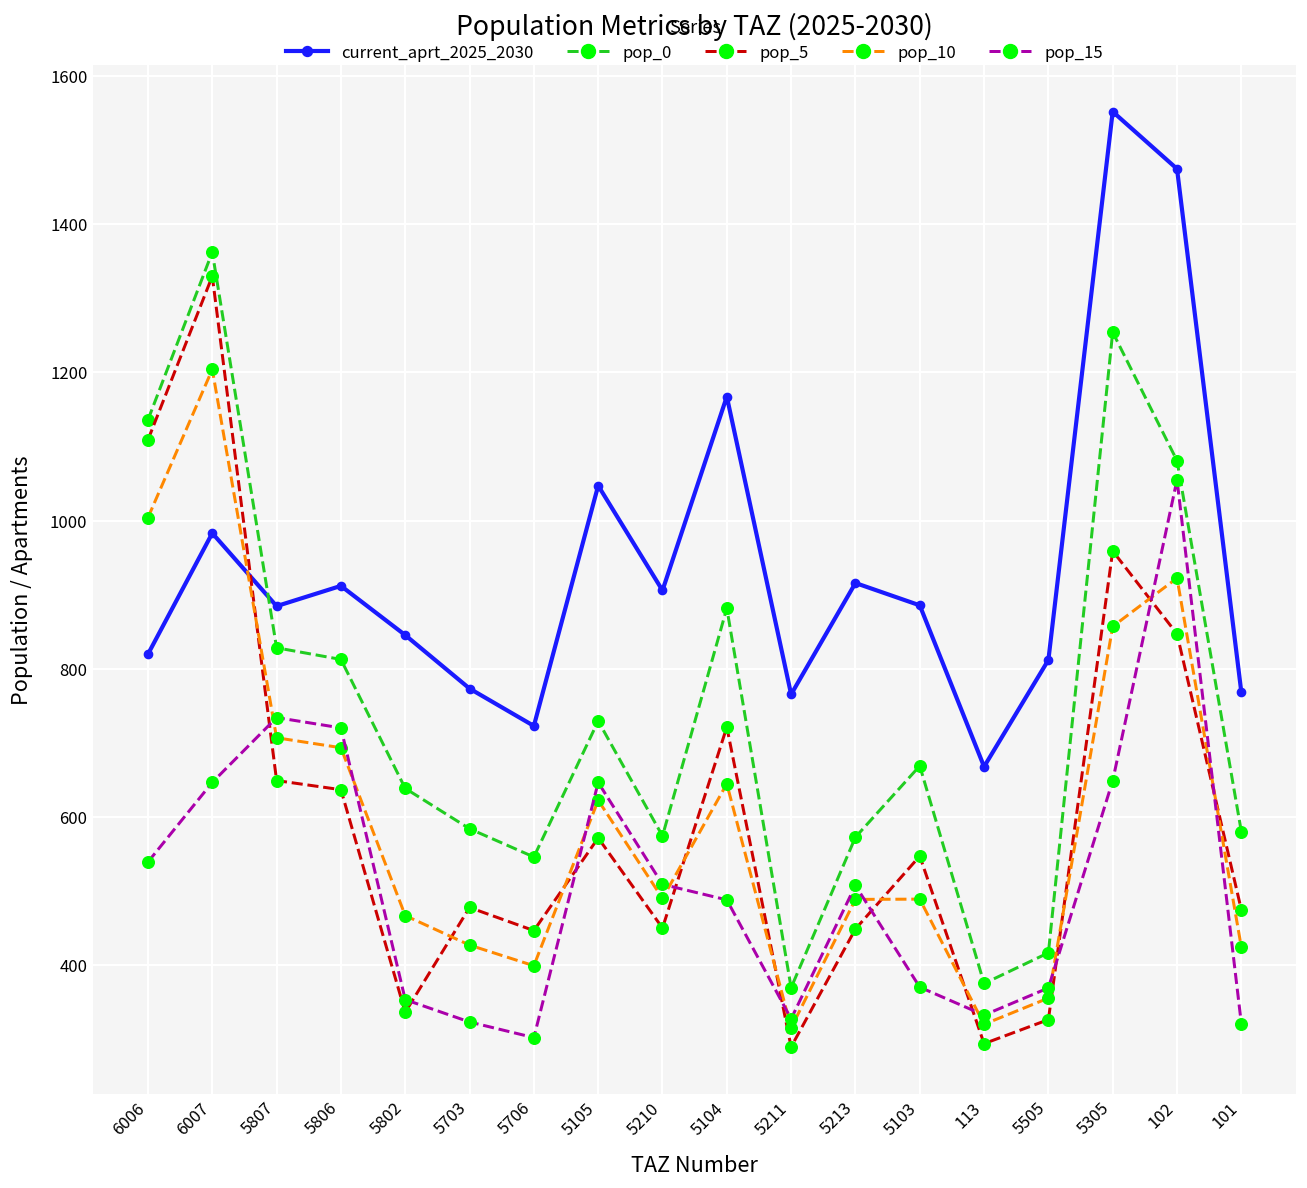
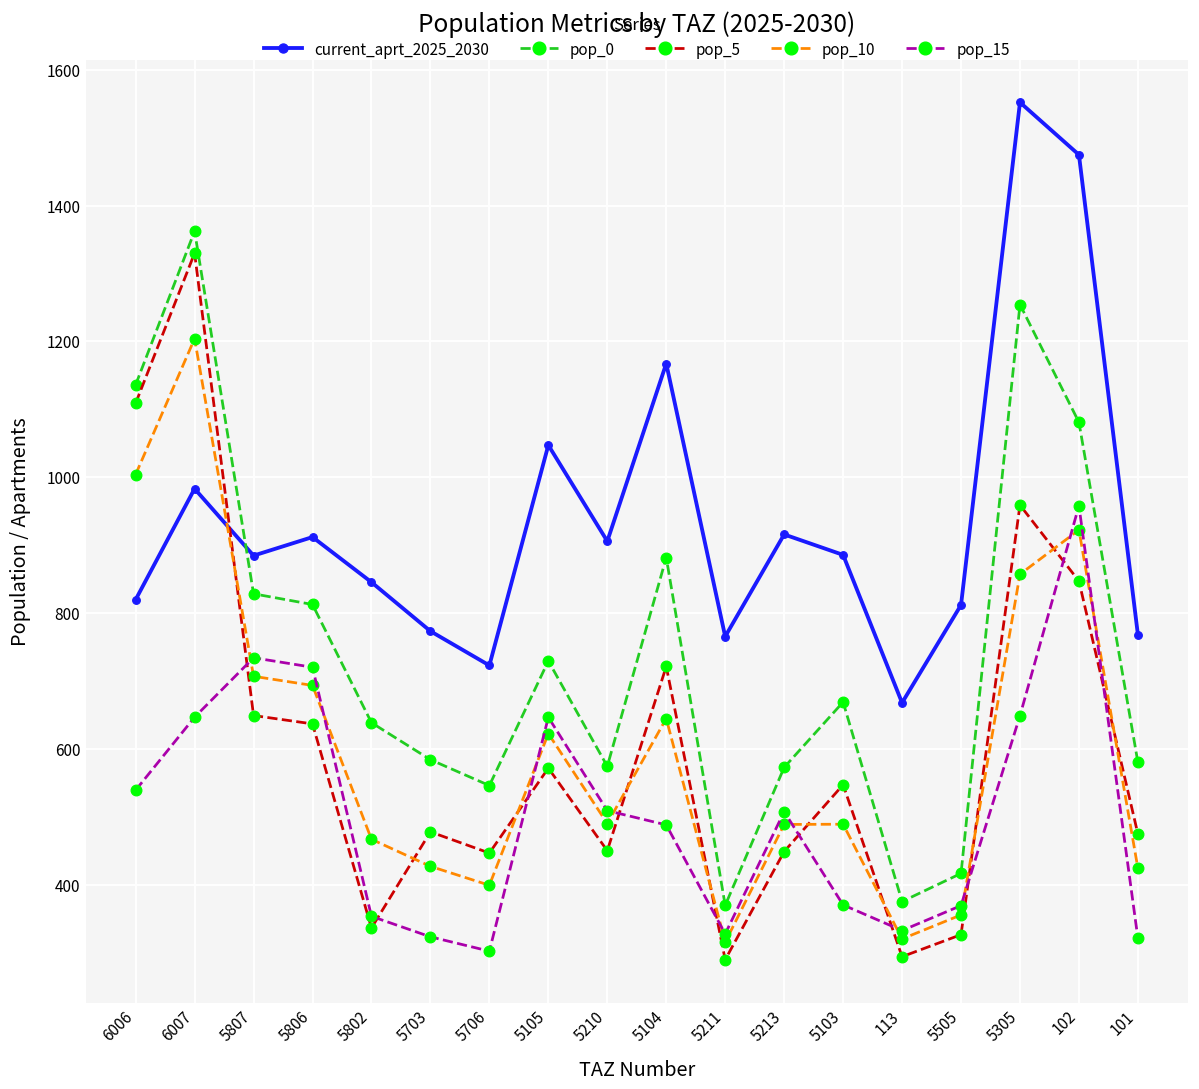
pop_15, 102: 1060 -> 960
